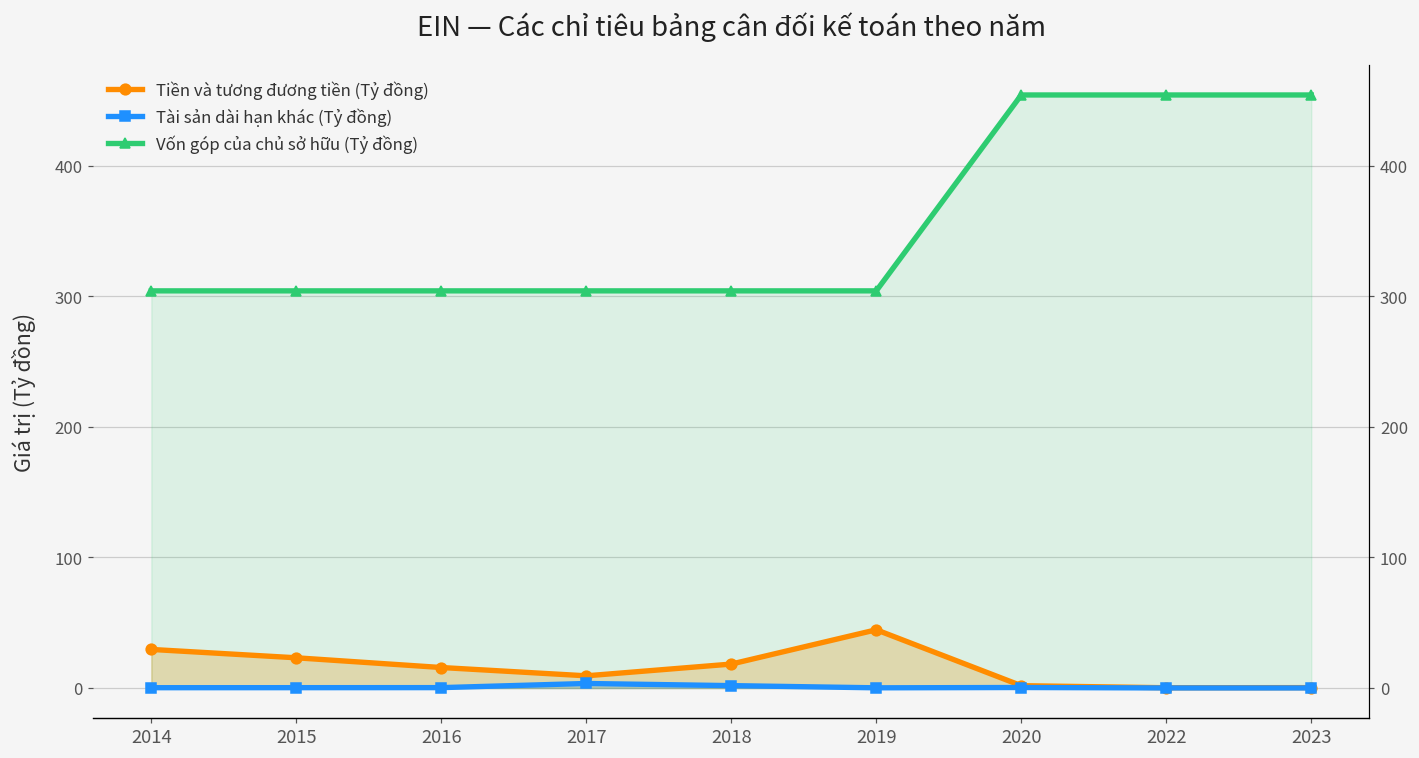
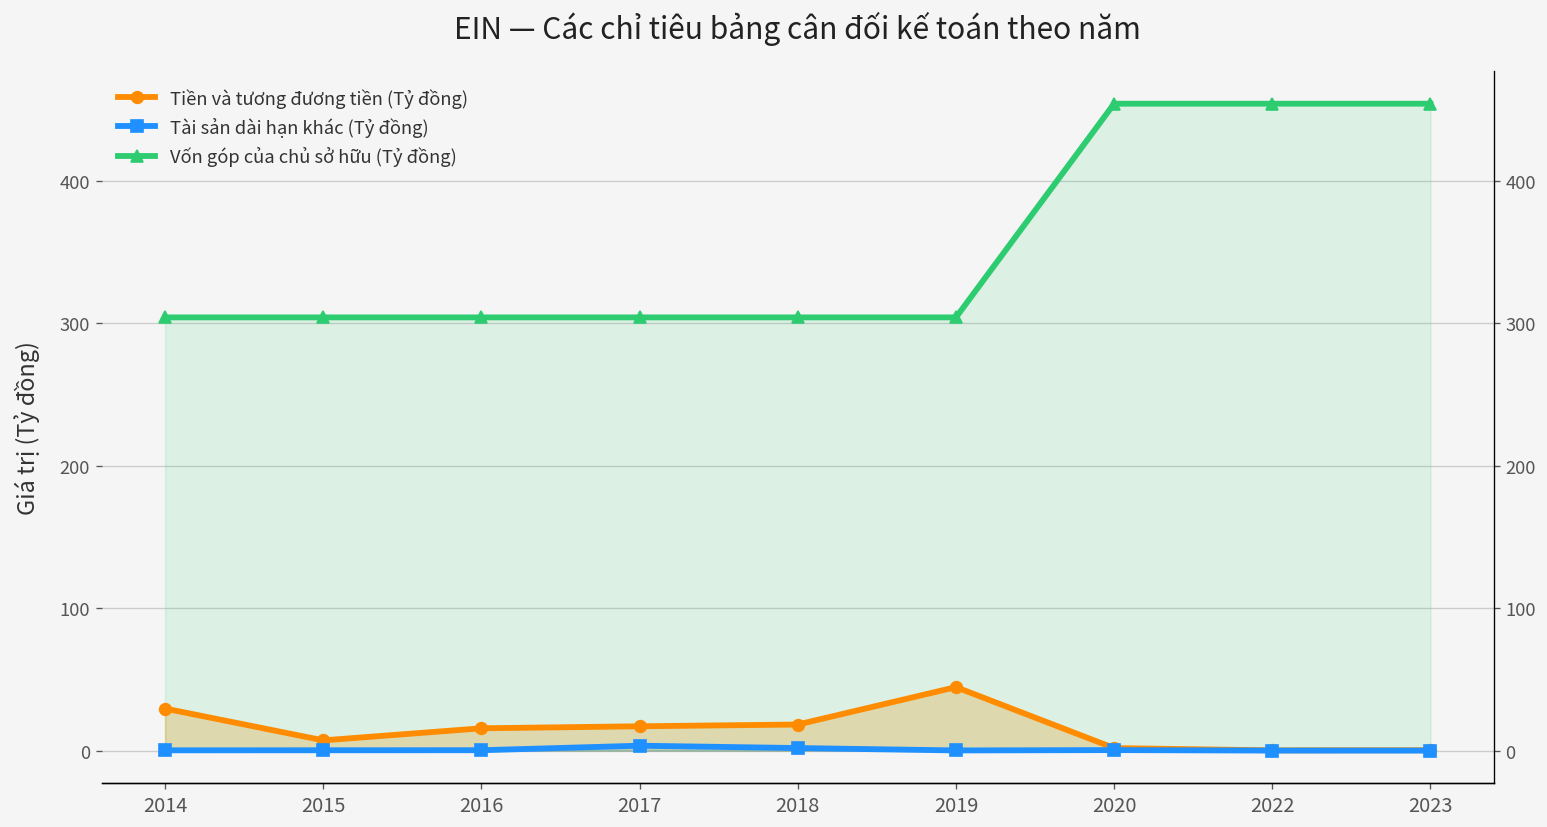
Tiền và tương đương tiền (Tỷ đồng), 2015: 23 -> 7
Tiền và tương đương tiền (Tỷ đồng), 2017: 9 -> 17
